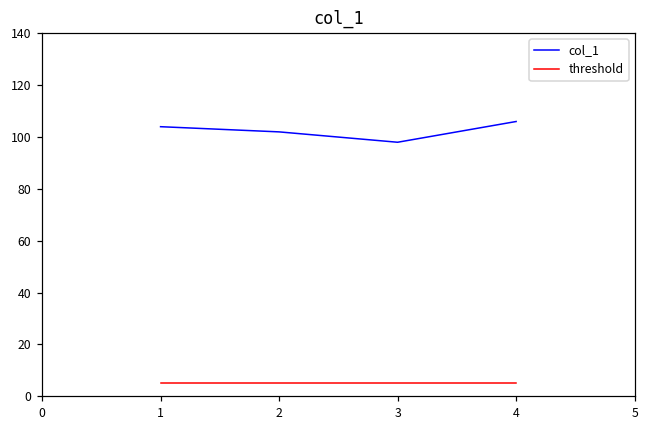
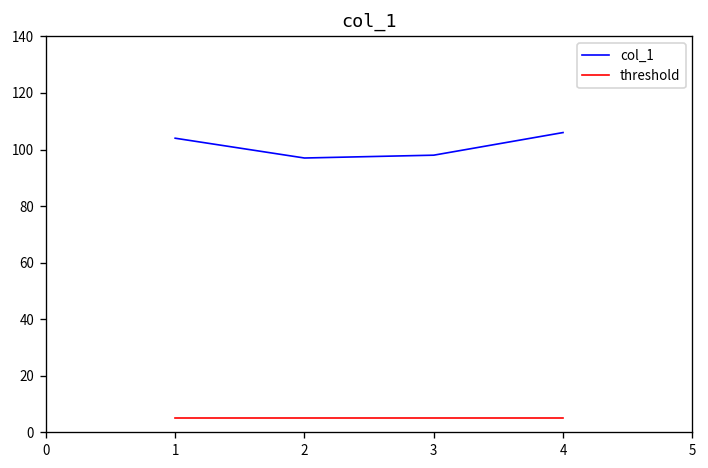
col_1, 2: 102 -> 97
